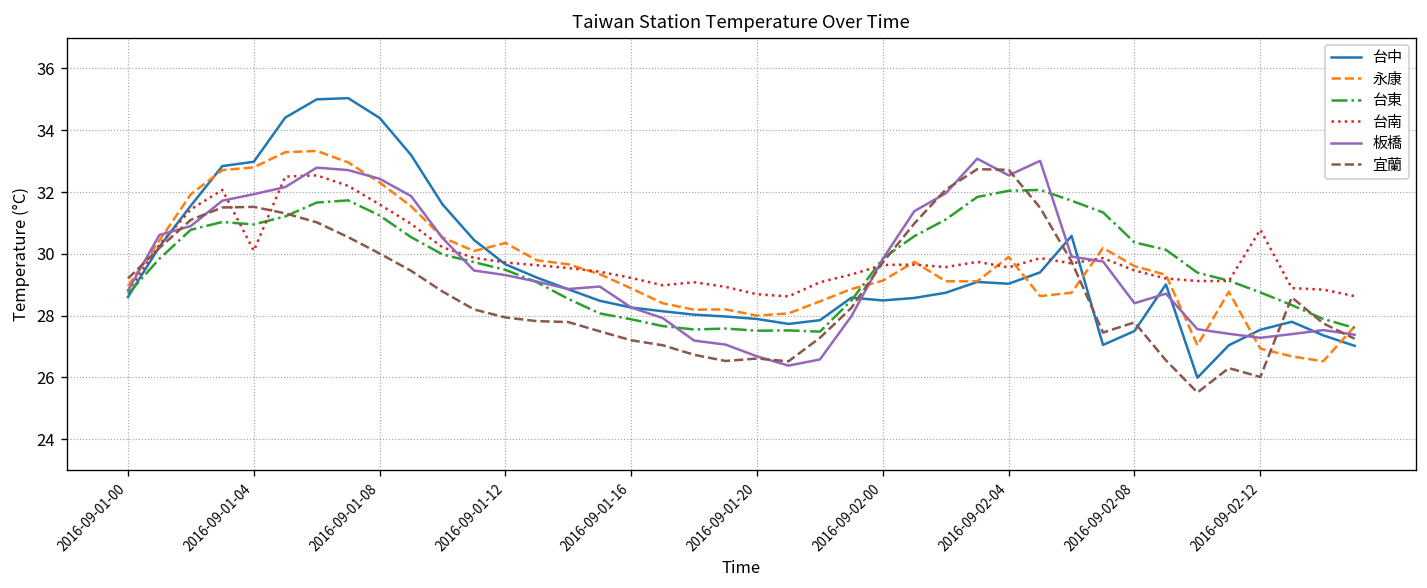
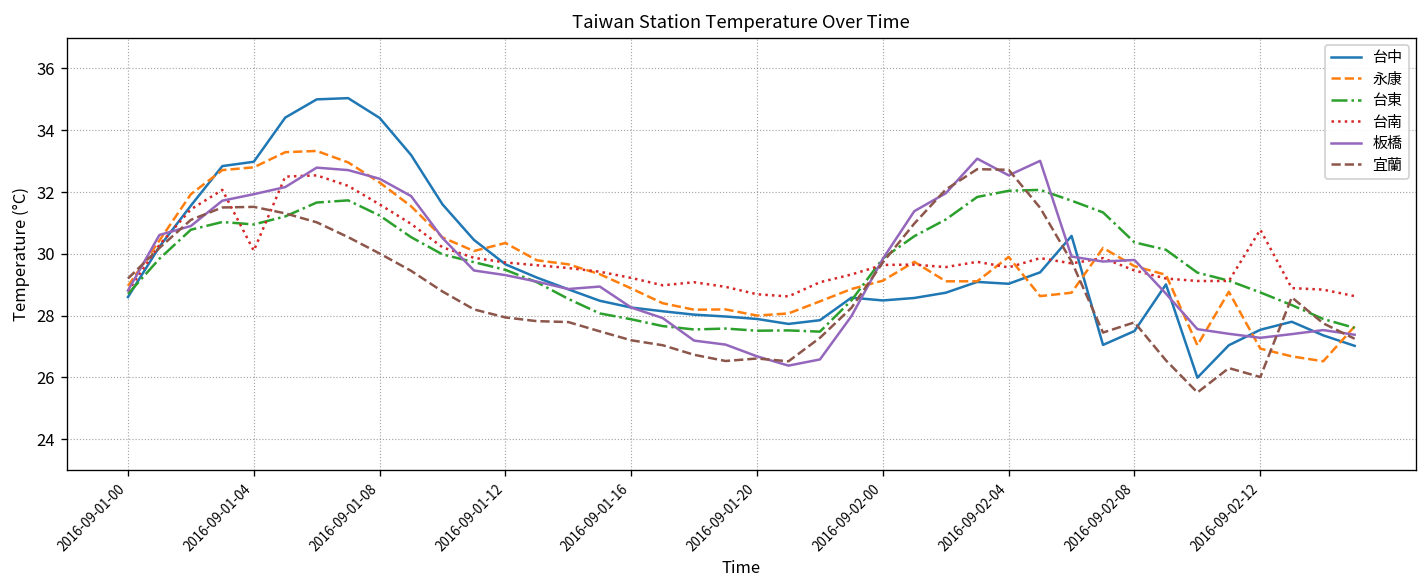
板橋, 2016-09-02-08: 28.4 -> 29.8
